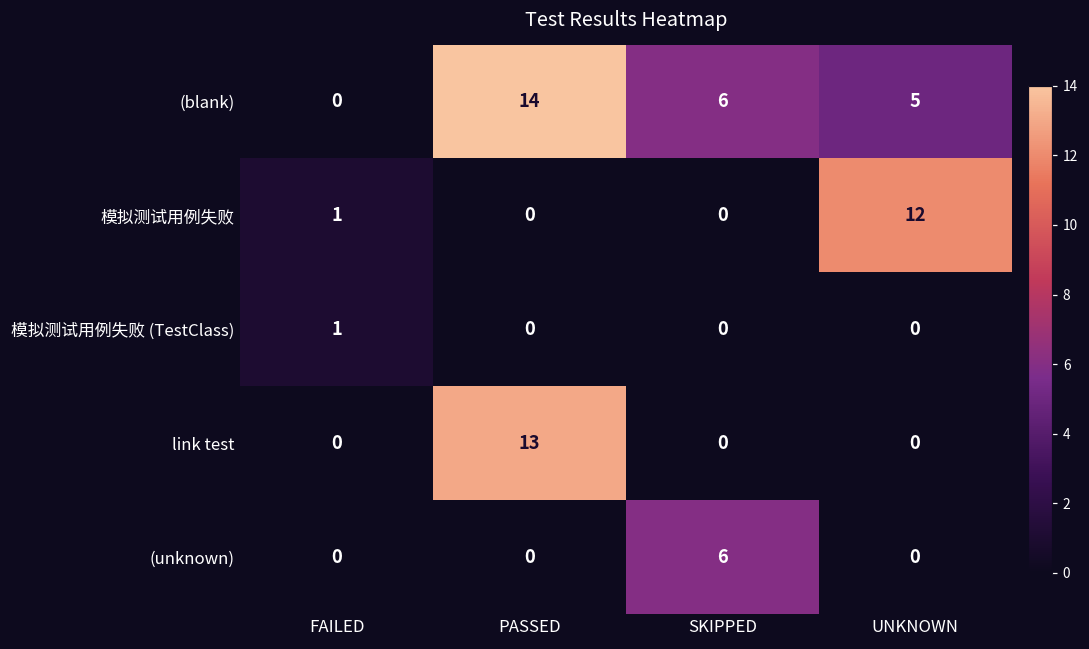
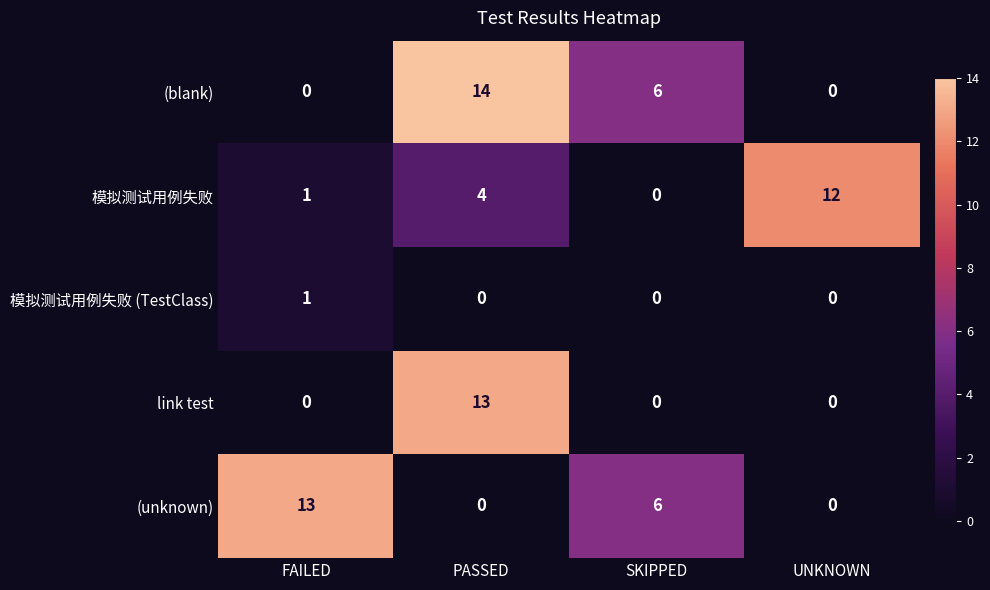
(blank), UNKNOWN: 5 -> 0
模拟测试用例失败, PASSED: 0 -> 4
(unknown), FAILED: 0 -> 13
